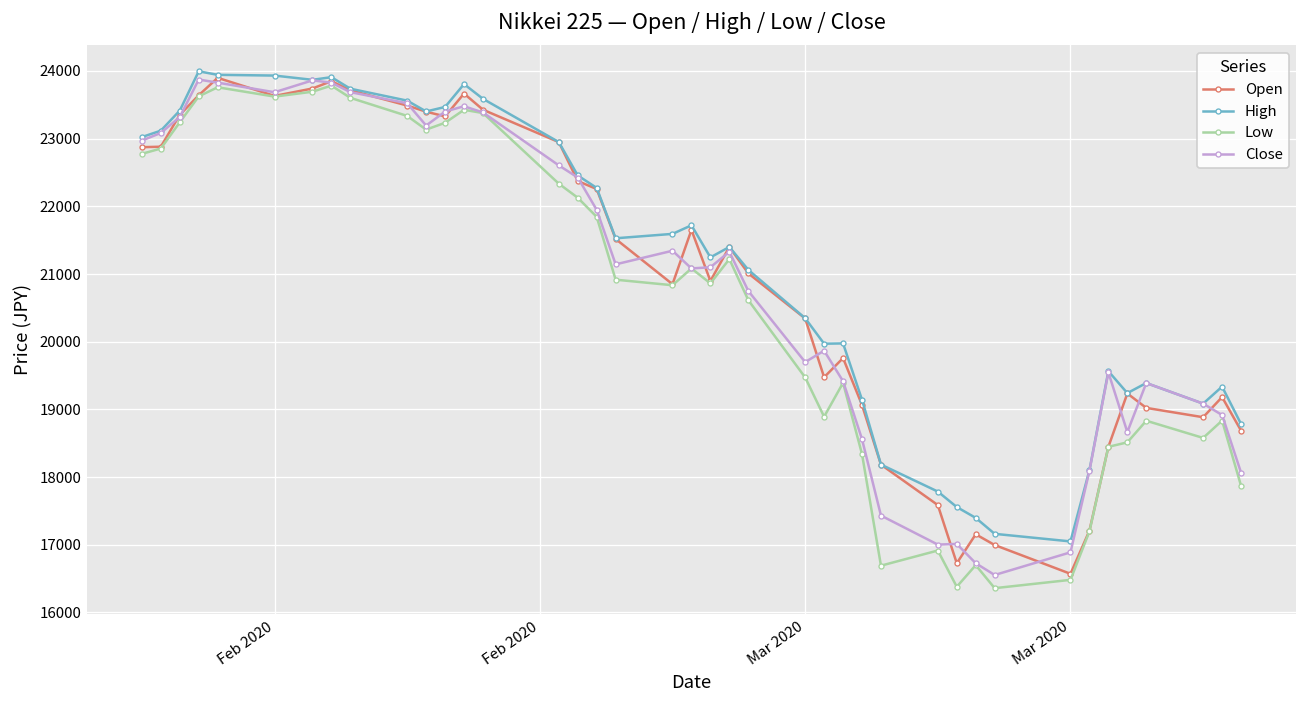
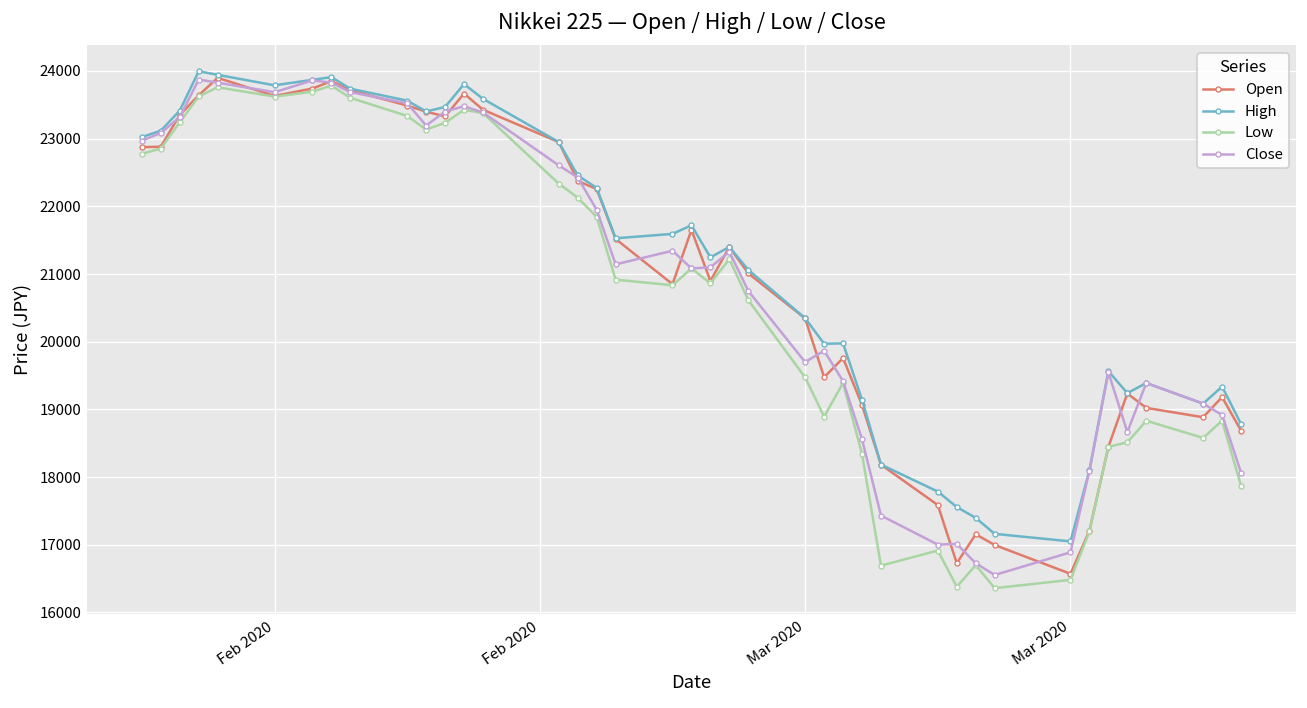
High, Feb 2020: 23900 -> 23800
